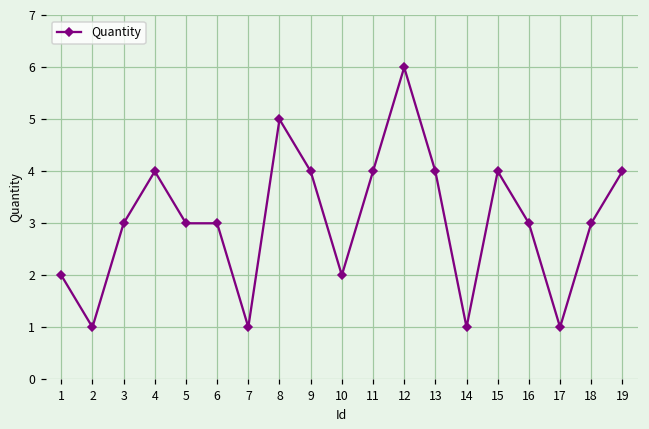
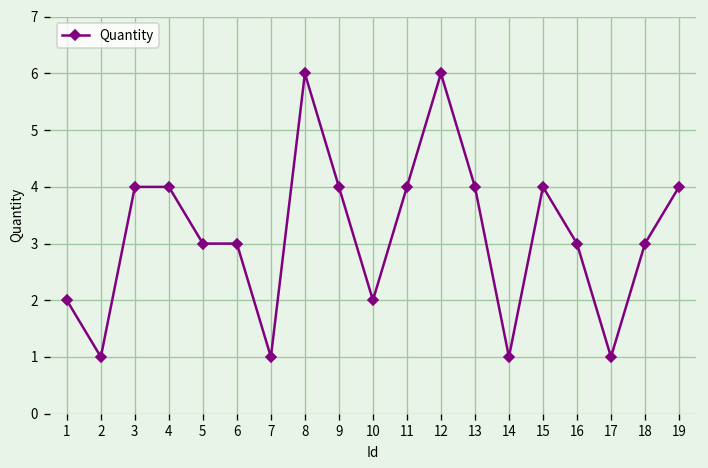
3: 3 -> 4
8: 5 -> 6
